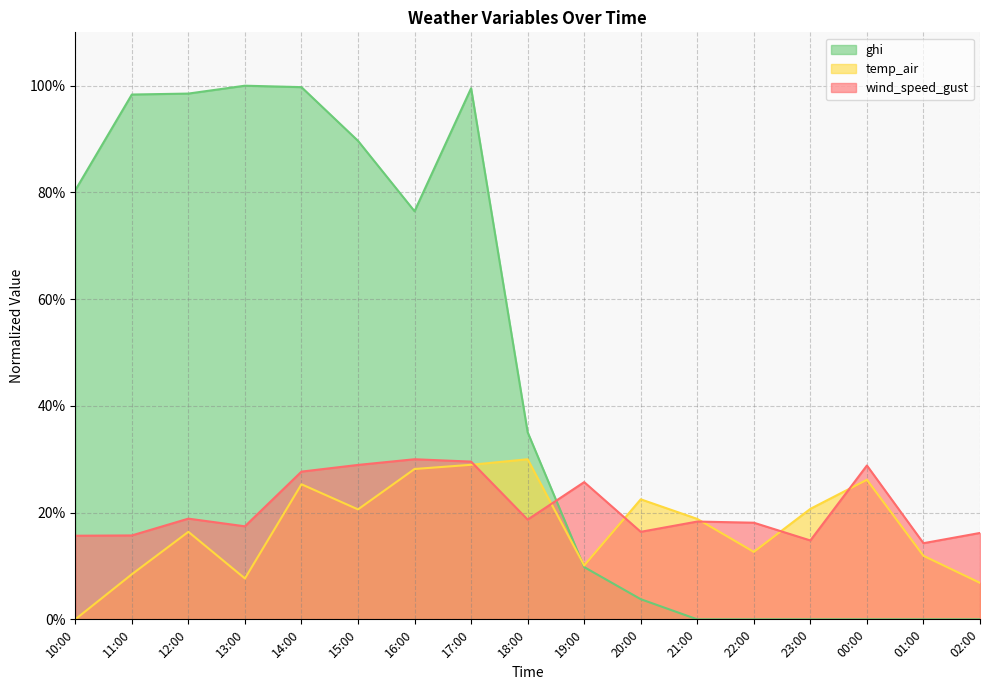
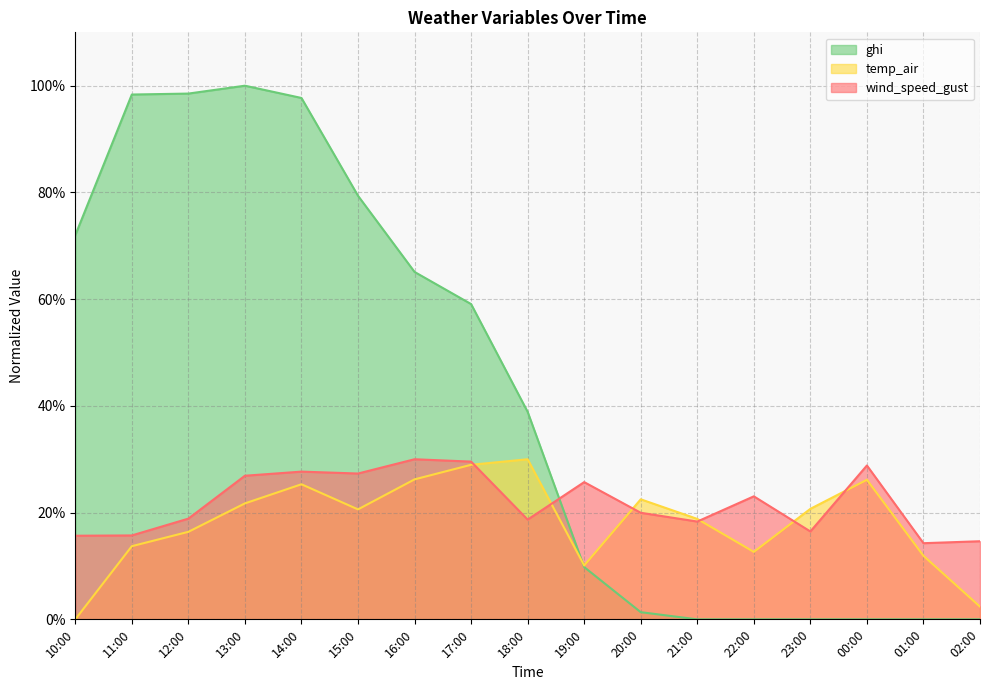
ghi, 10:00: 80% -> 72%
temp_air, 11:00: 8% -> 14%
temp_air, 13:00: 8% -> 22%
wind_speed_gust, 13:00: 17% -> 27%
ghi, 14:00: 100% -> 98%
ghi, 15:00: 90% -> 79%
wind_speed_gust, 15:00: 29% -> 27%
ghi, 16:00: 76% -> 65%
temp_air, 16:00: 28% -> 26%
ghi, 17:00: 100% -> 59%
ghi, 18:00: 35% -> 39%
ghi, 20:00: 4% -> 1%
wind_speed_gust, 20:00: 16% -> 20%
wind_speed_gust, 22:00: 18% -> 23%
wind_speed_gust, 23:00: 15% -> 16%
temp_air, 02:00: 7% -> 2%
wind_speed_gust, 02:00: 16% -> 15%
